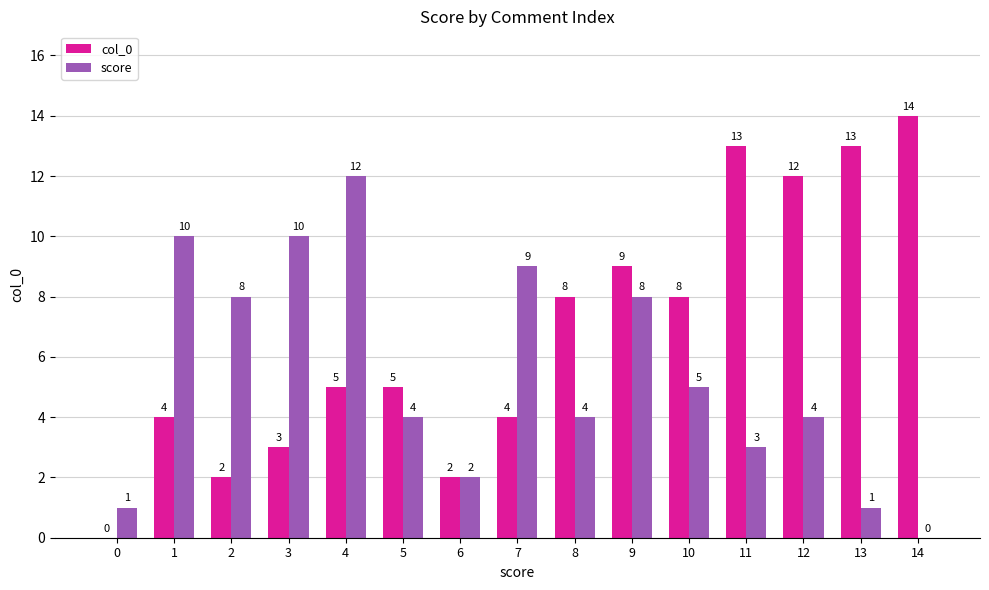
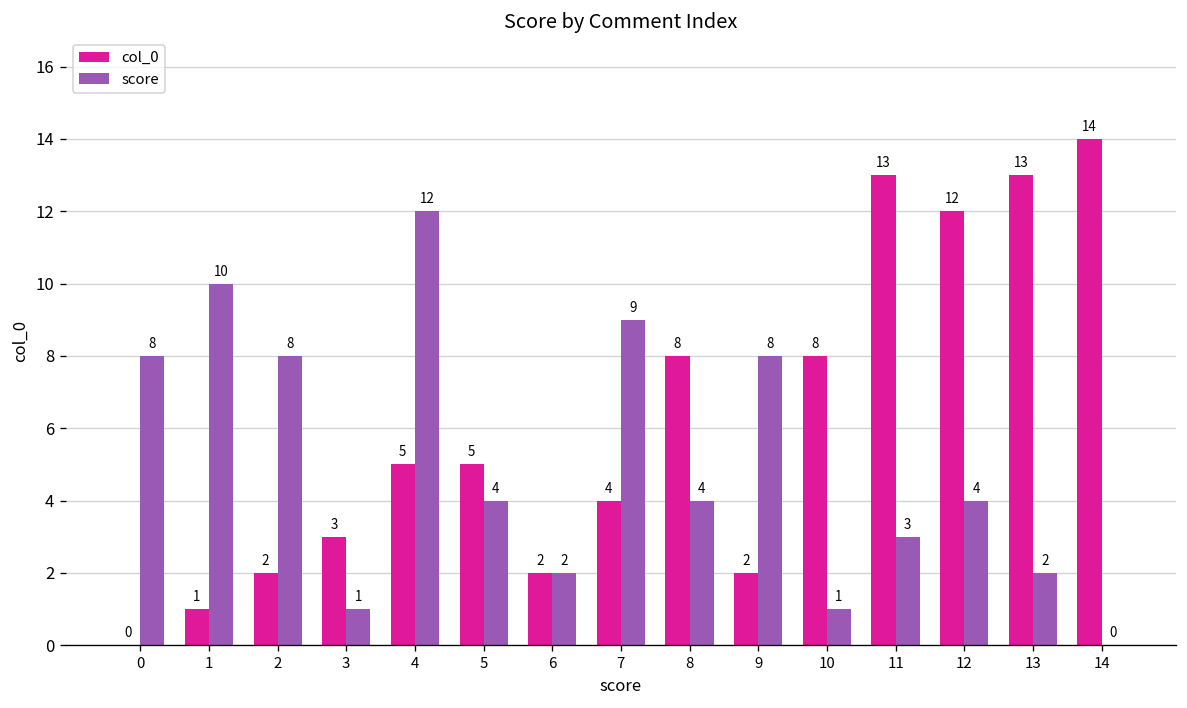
score, 0: 1 -> 8
col_0, 1: 4 -> 1
score, 3: 10 -> 1
col_0, 9: 9 -> 2
score, 10: 5 -> 1
score, 13: 1 -> 2
